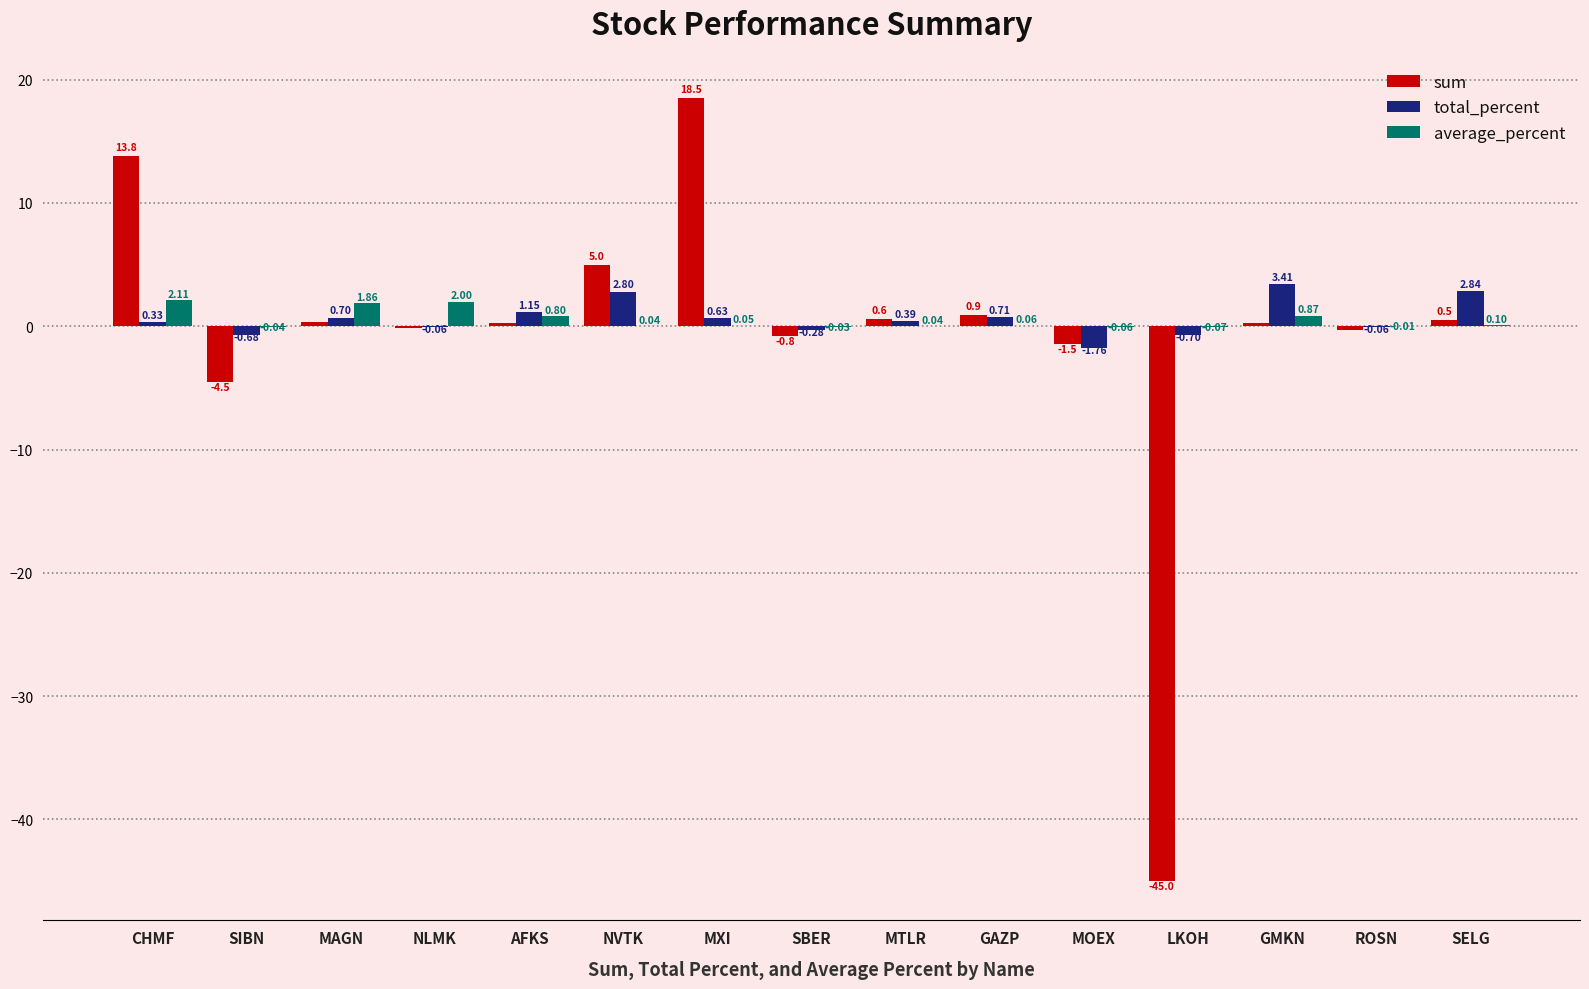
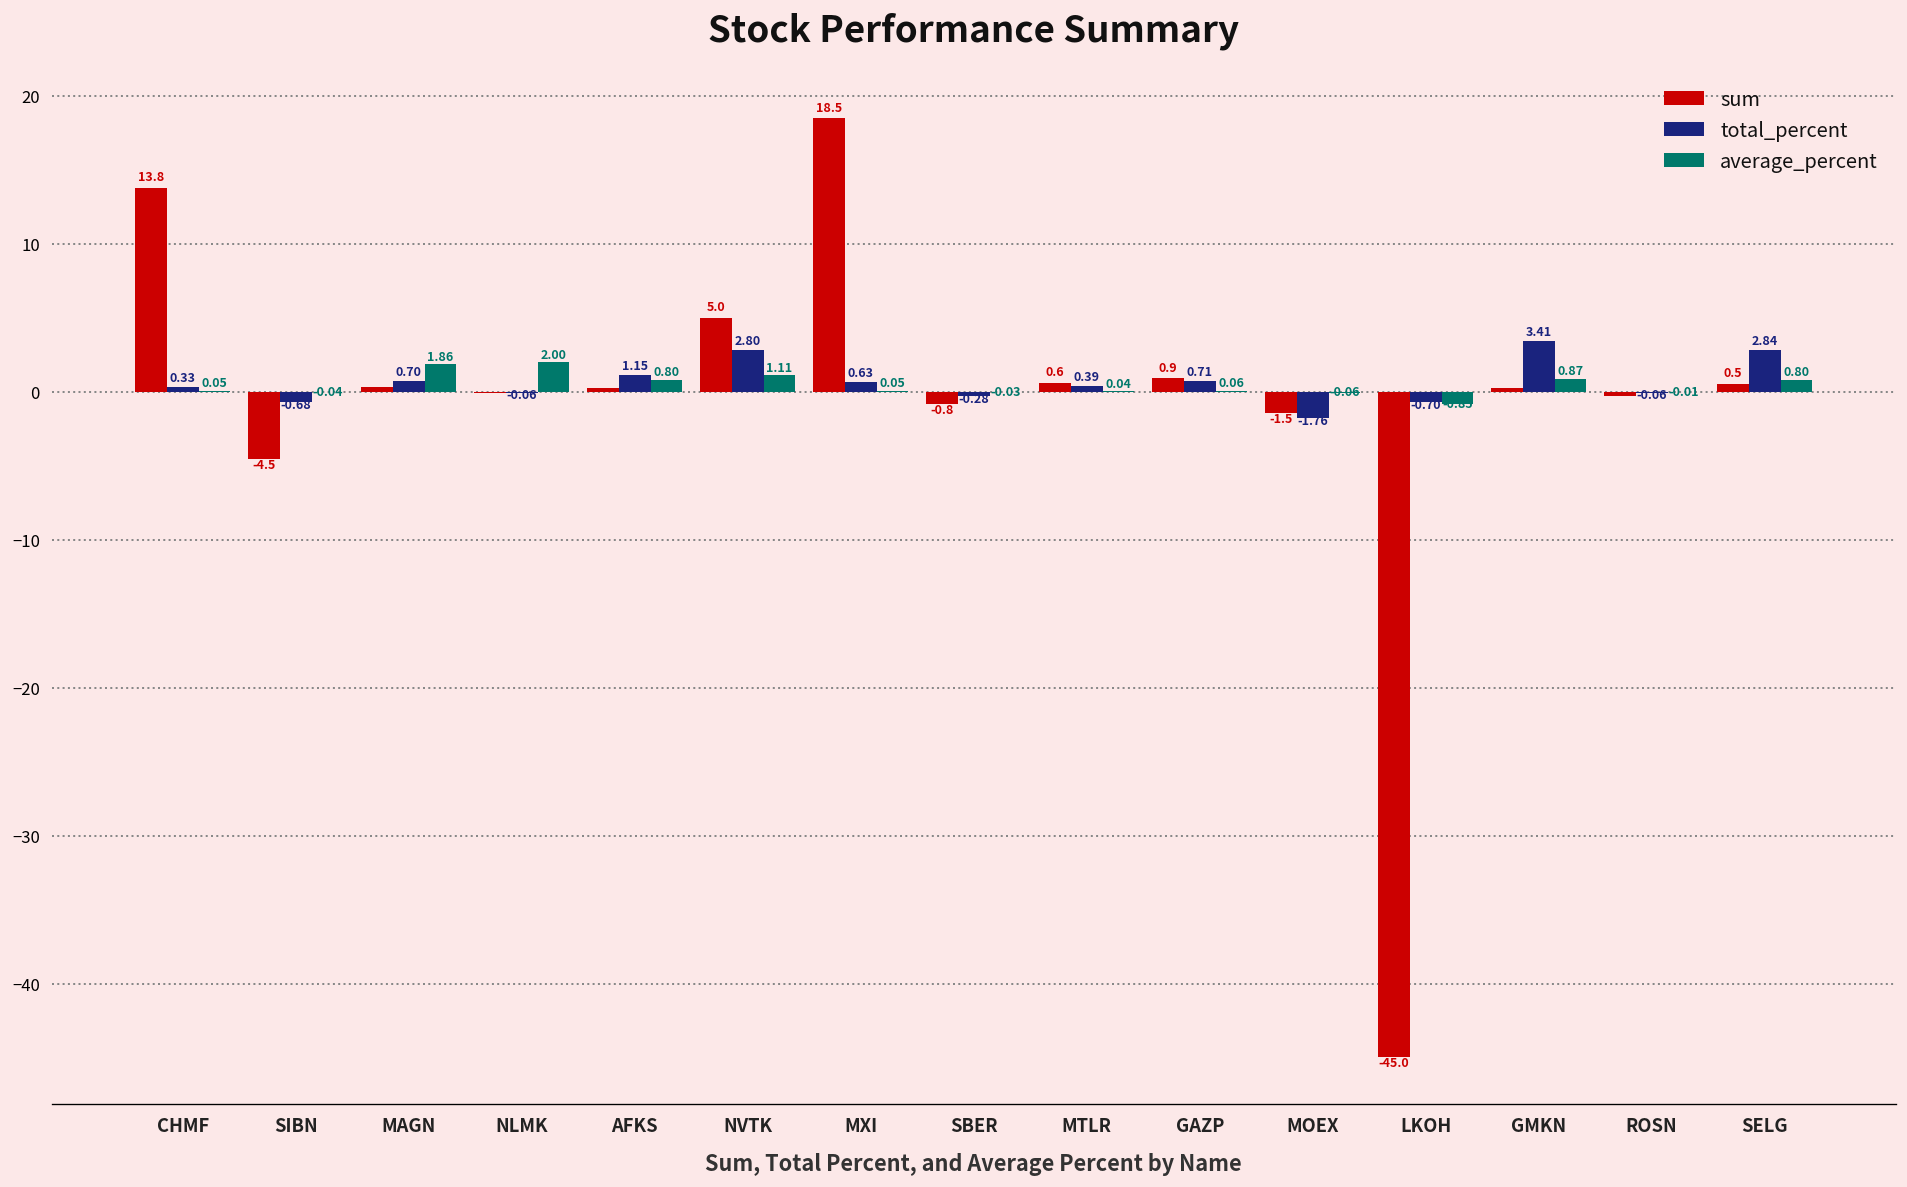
average_percent, CHMF: 2.11 -> 0.05
average_percent, NVTK: 0.04 -> 1.11
average_percent, LKOH: -0.1 -> -0.9
average_percent, SELG: 0.10 -> 0.80
